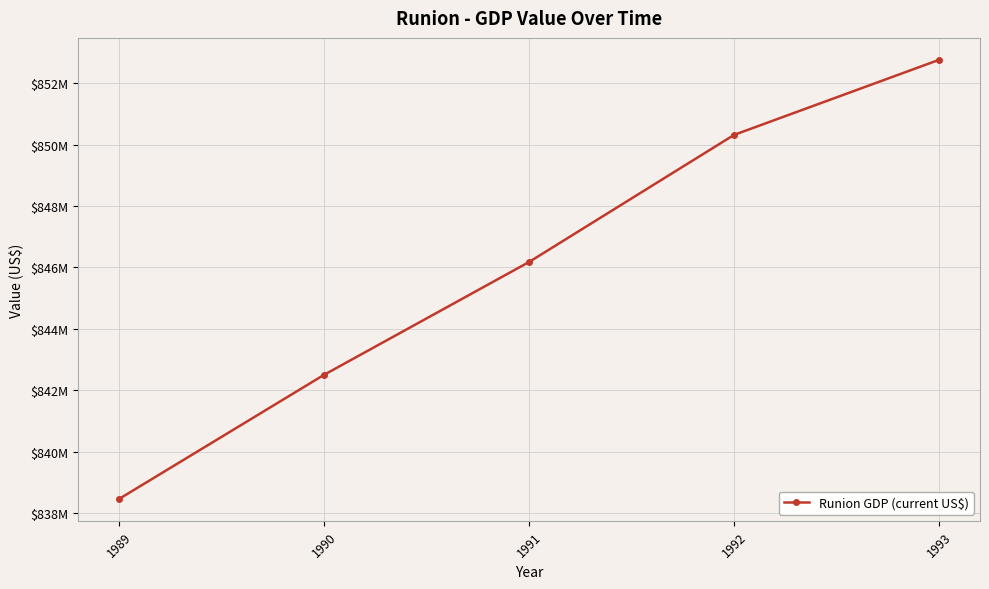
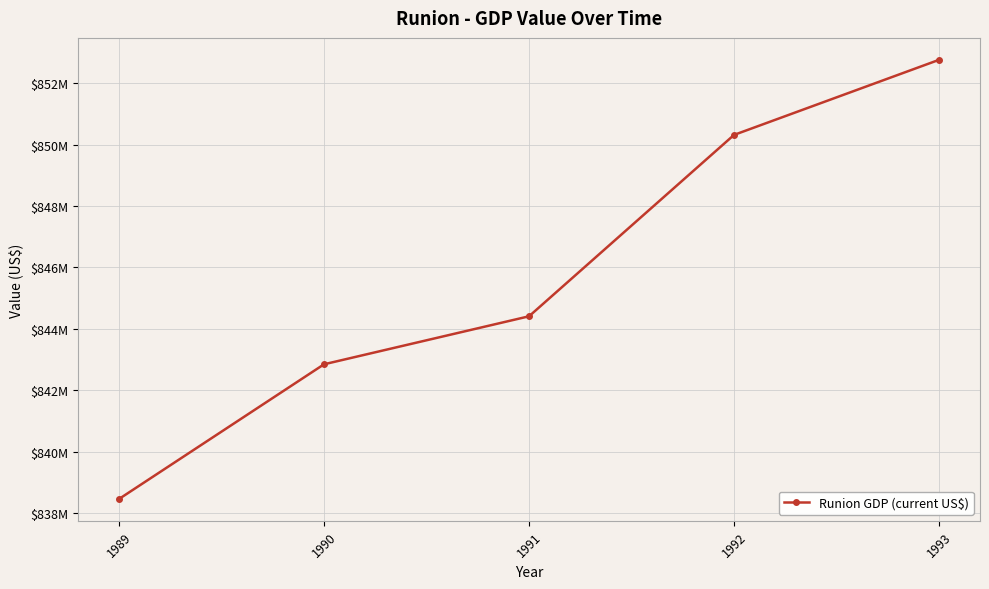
1990: $842500000 -> $842800000
1991: $846200000 -> $844400000
